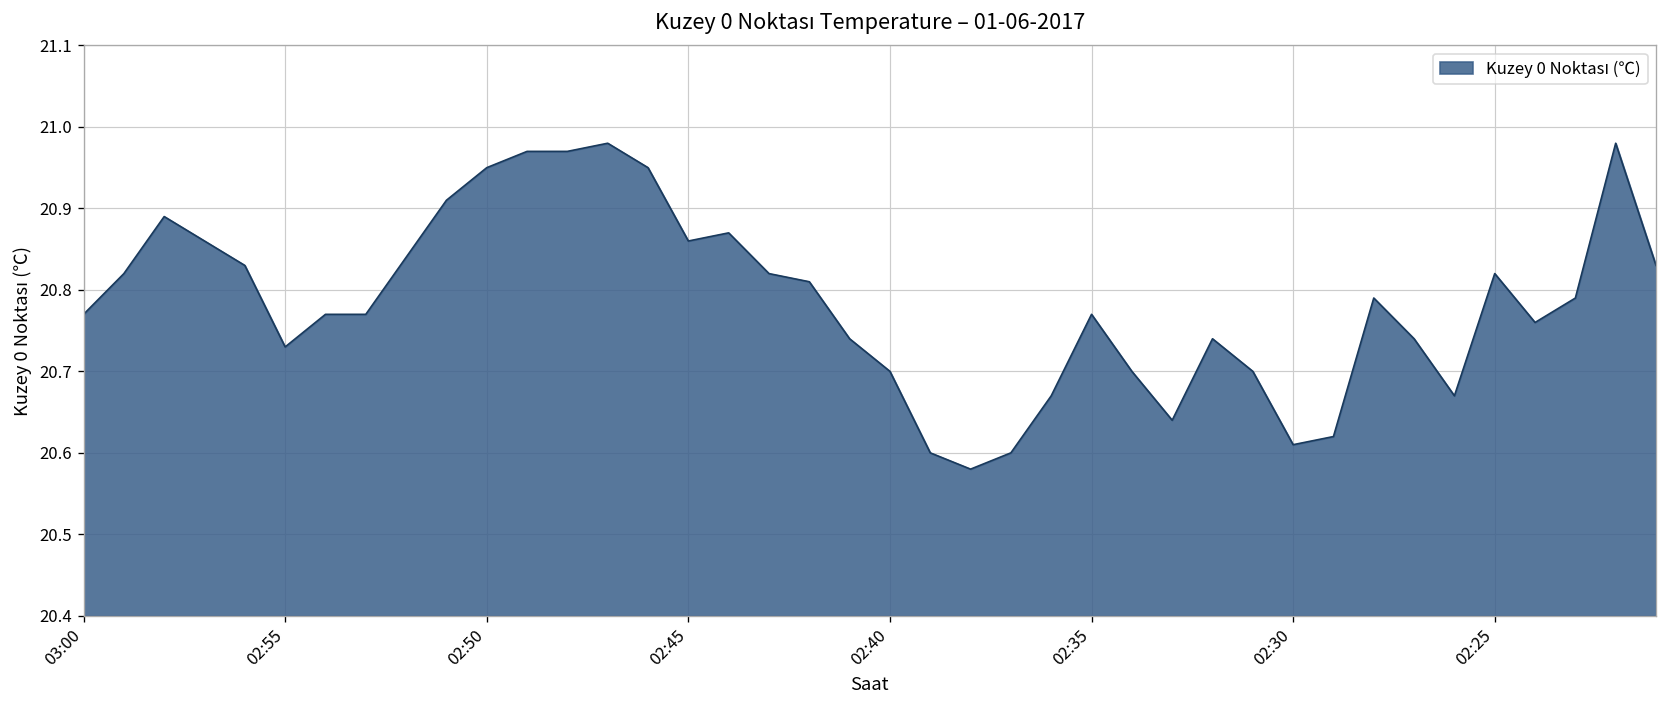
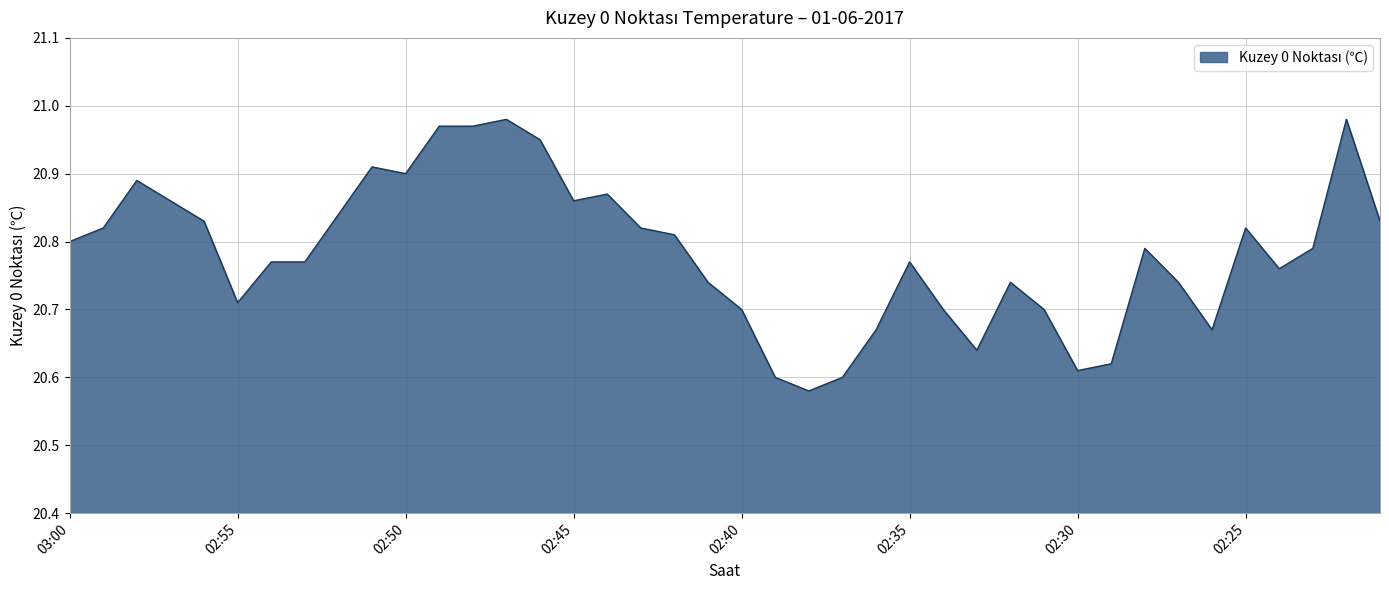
03:00: 20.77 -> 20.80
02:55: 20.73 -> 20.71
02:50: 20.95 -> 20.90
